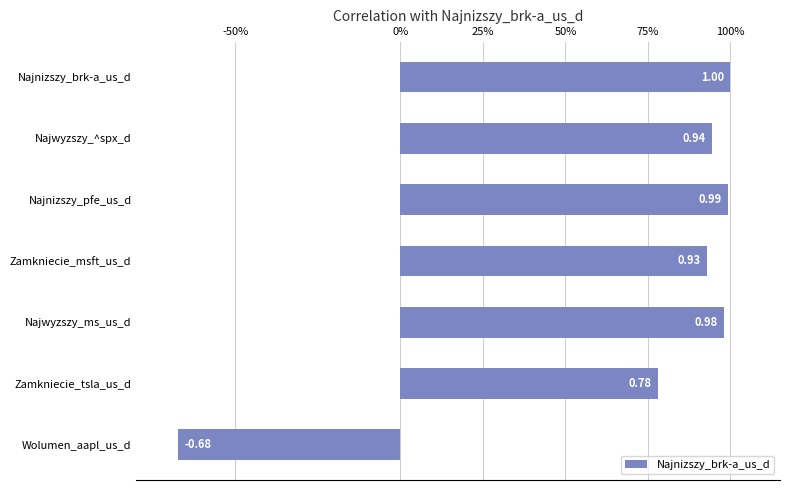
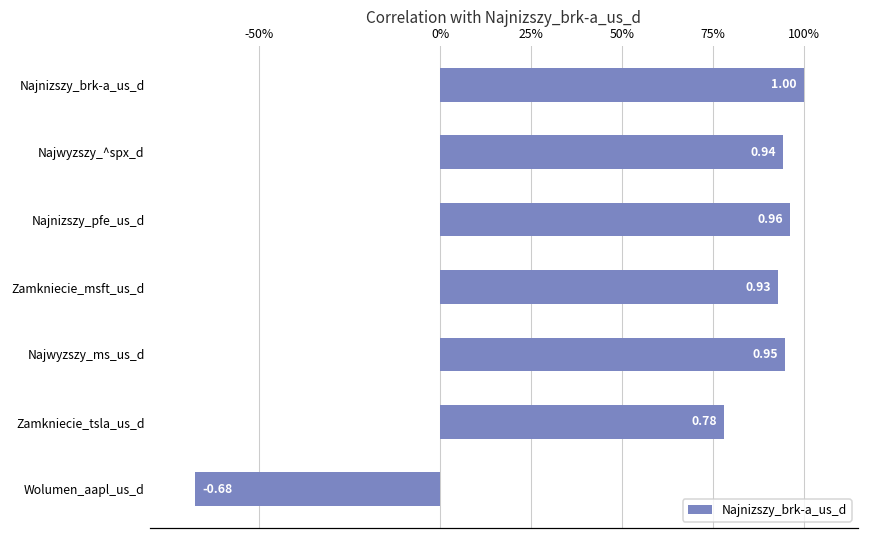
Najnizszy_pfe_us_d: 0.99 -> 0.96
Najwyzszy_ms_us_d: 0.98 -> 0.95
